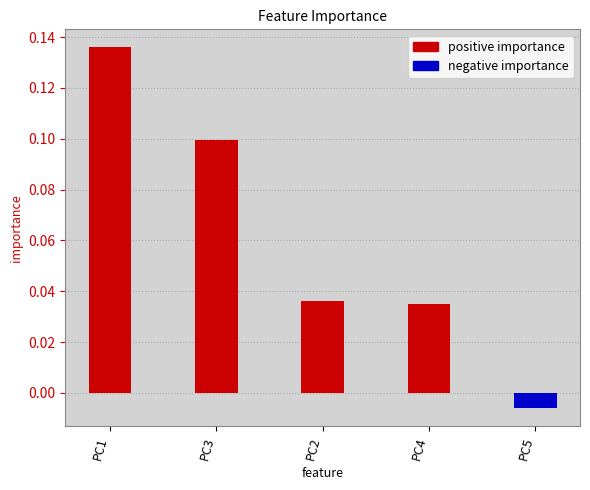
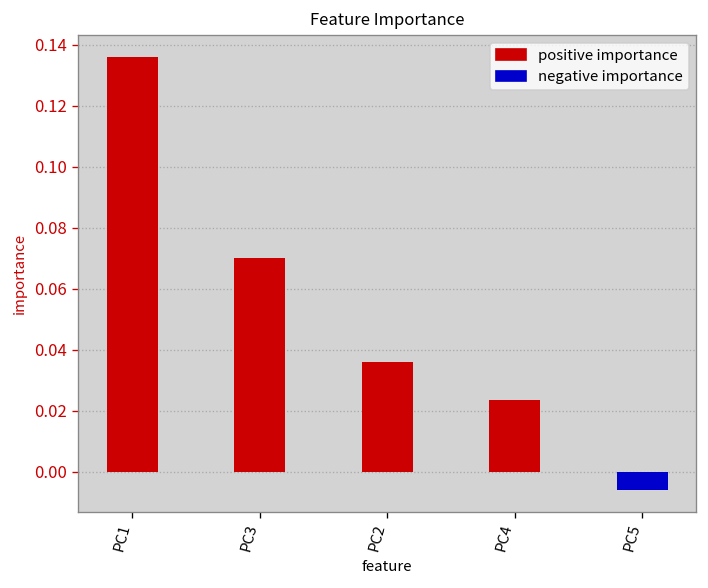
PC3: 0.099 -> 0.070
PC4: 0.035 -> 0.024
